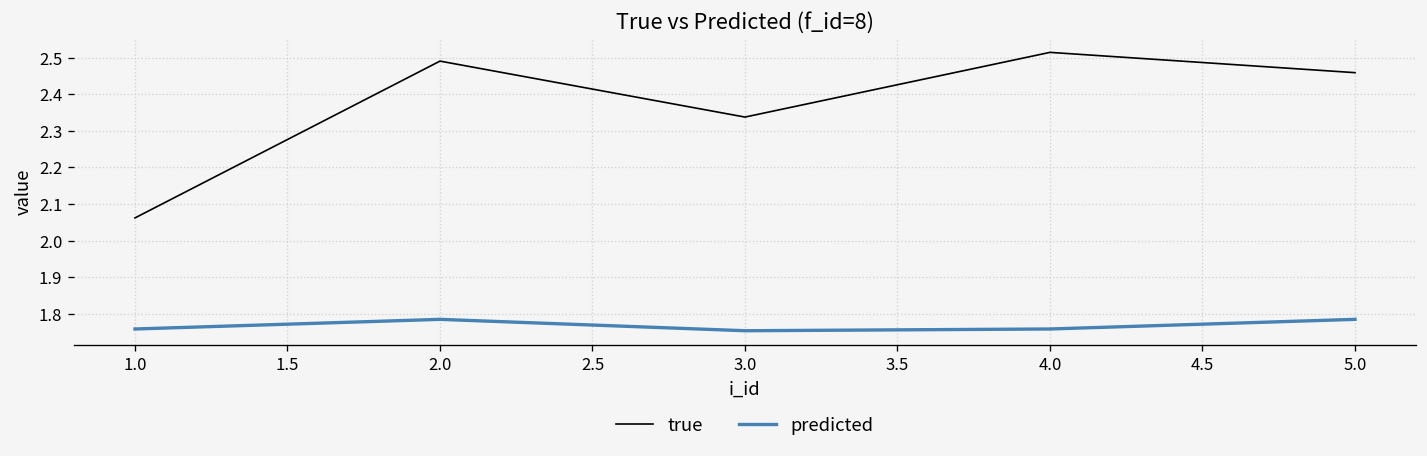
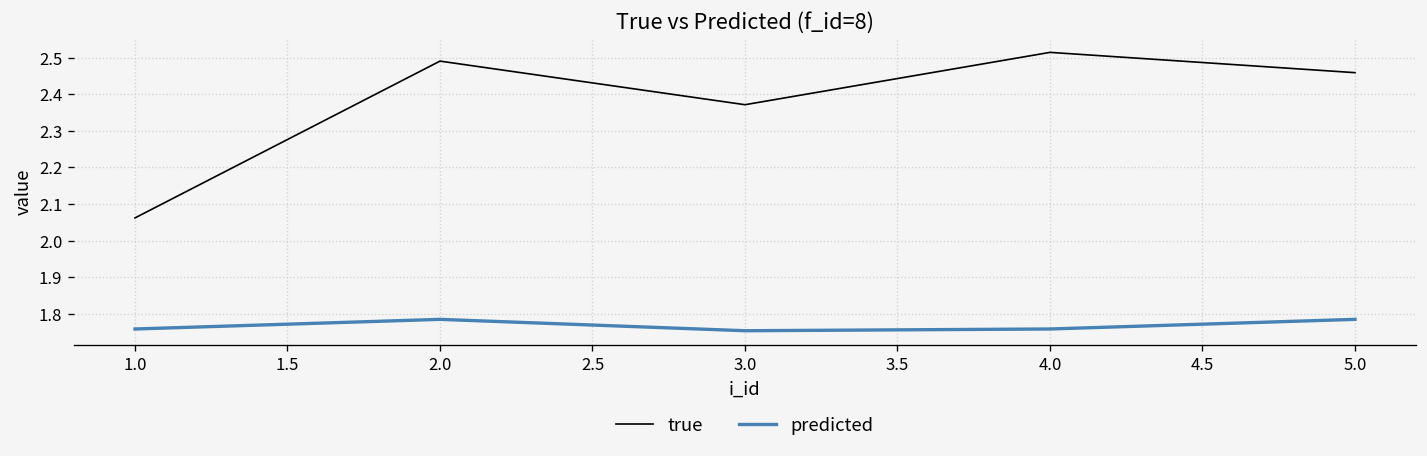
true, 3.0: 2.34 -> 2.37
